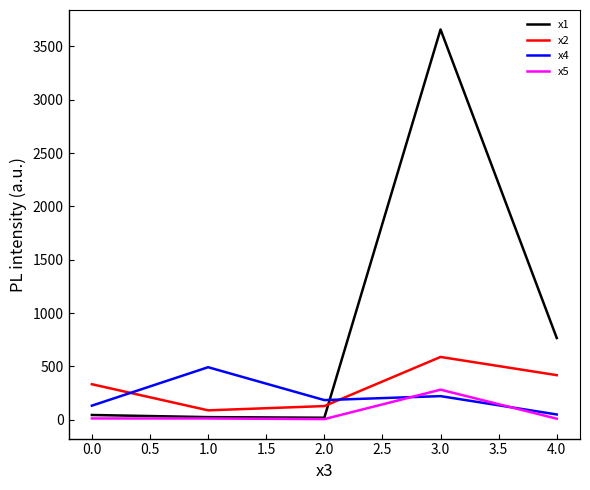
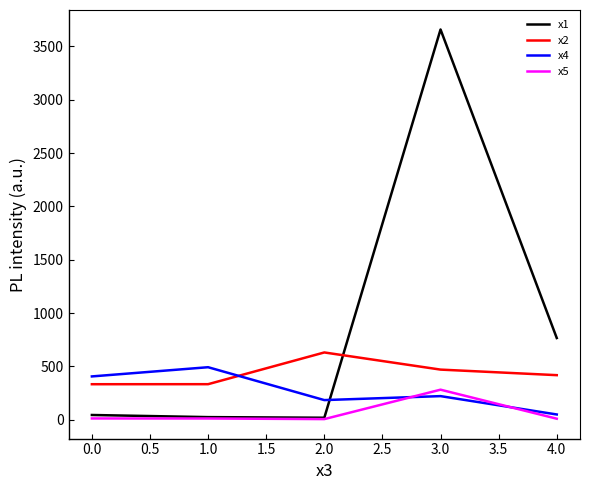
x4, 0.0: 130 -> 410
x2, 1.0: 90 -> 330
x2, 2.0: 130 -> 630
x2, 3.0: 590 -> 470
